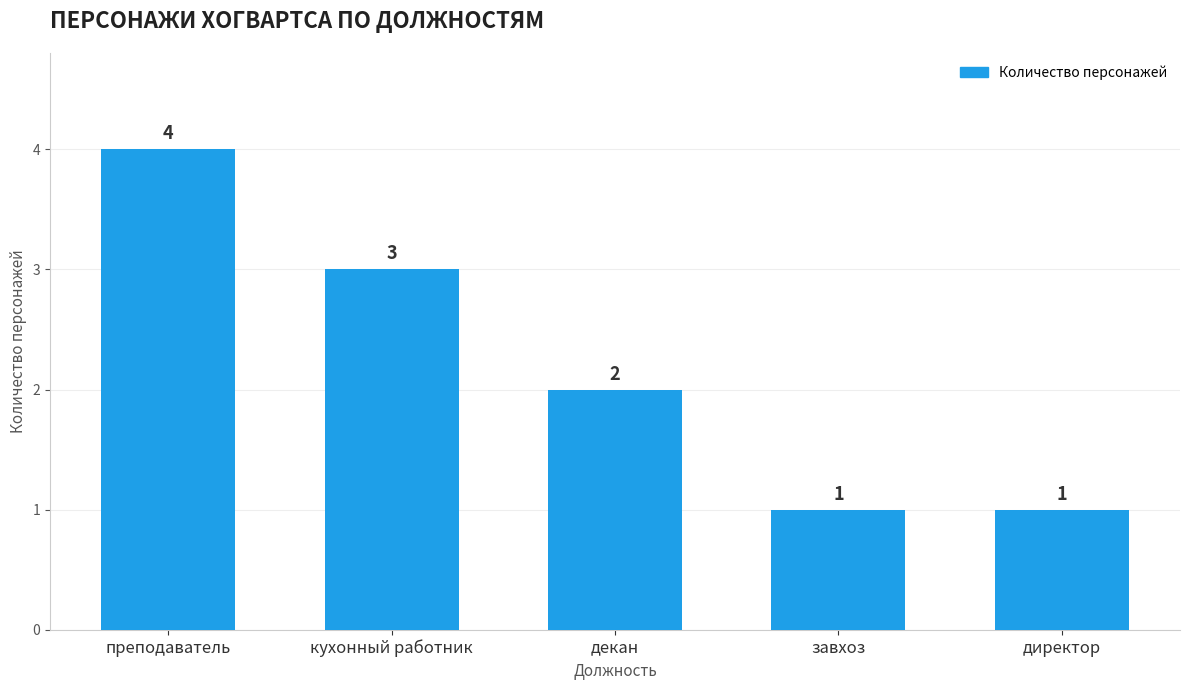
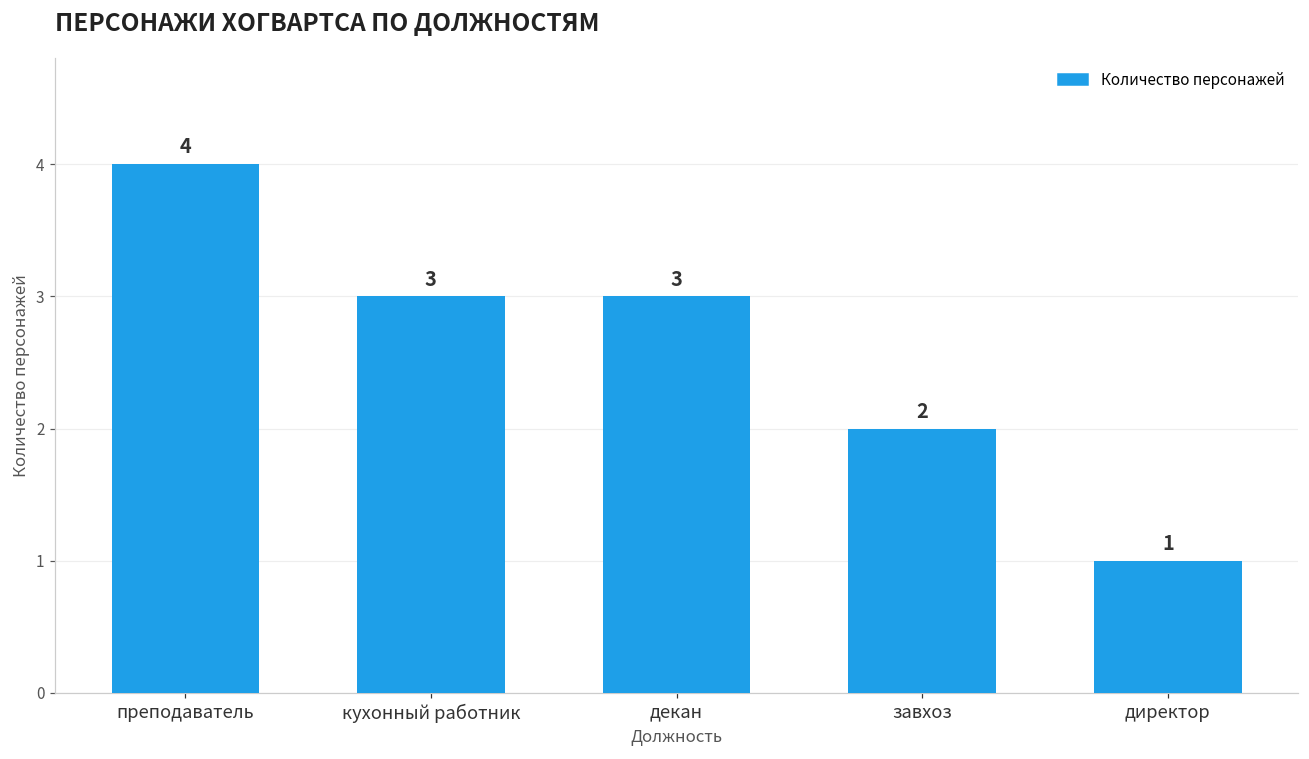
декан: 2 -> 3
завхоз: 1 -> 2
